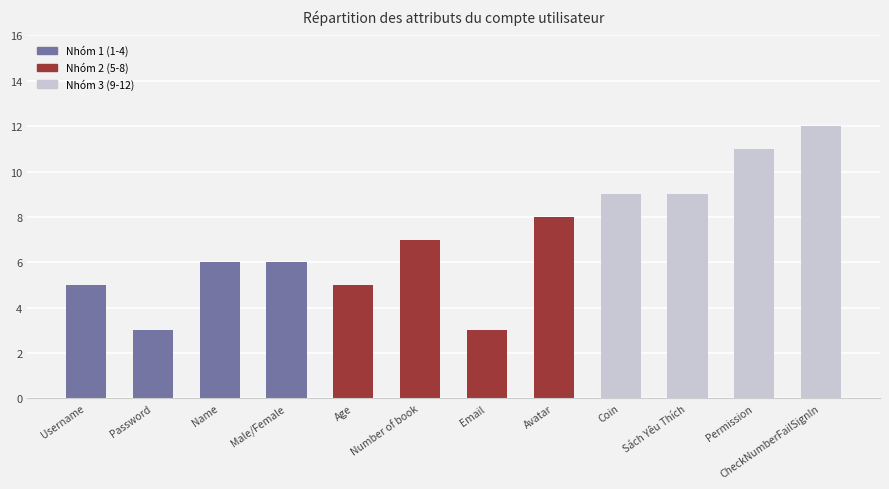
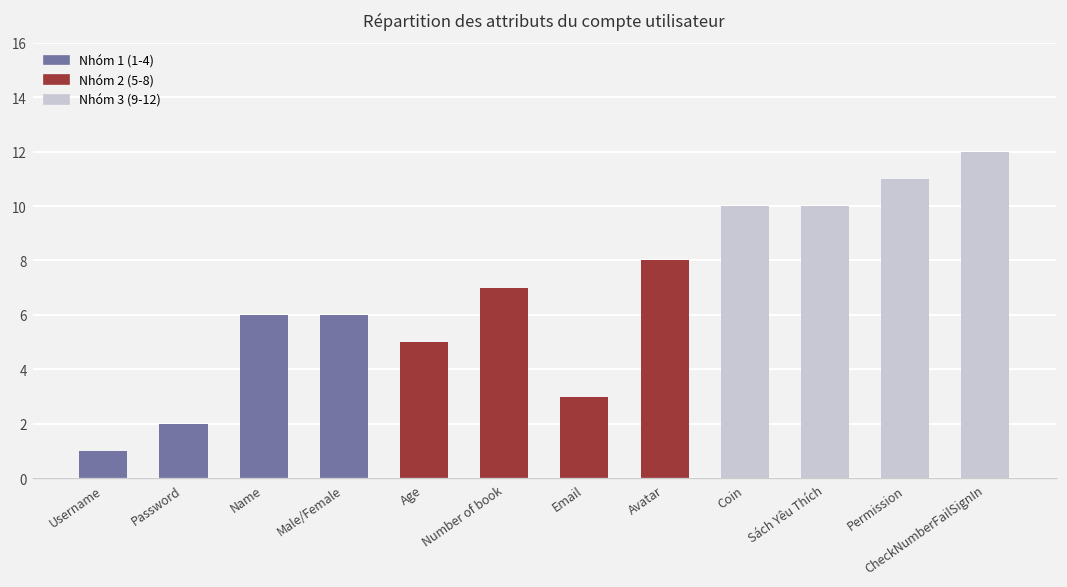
Username: 5 -> 1
Password: 3 -> 2
Coin: 9 -> 10
Sách Yêu Thích: 9 -> 10
